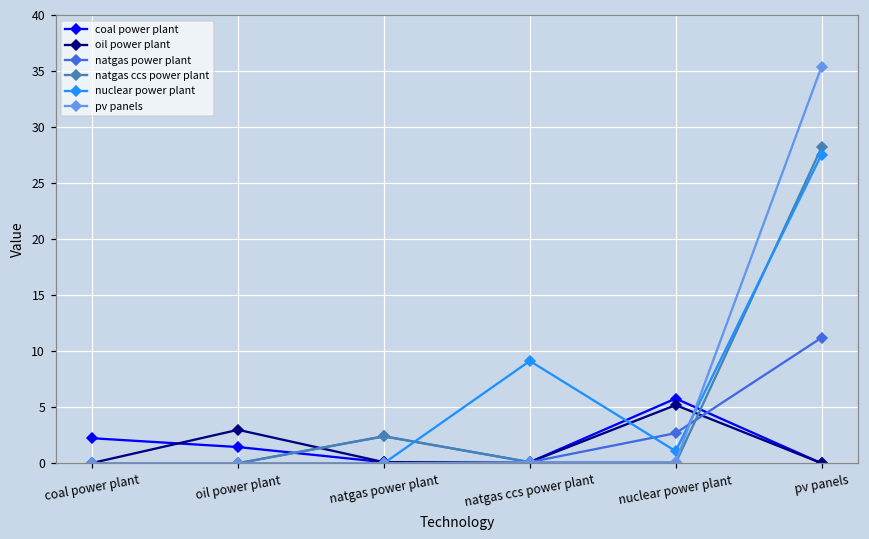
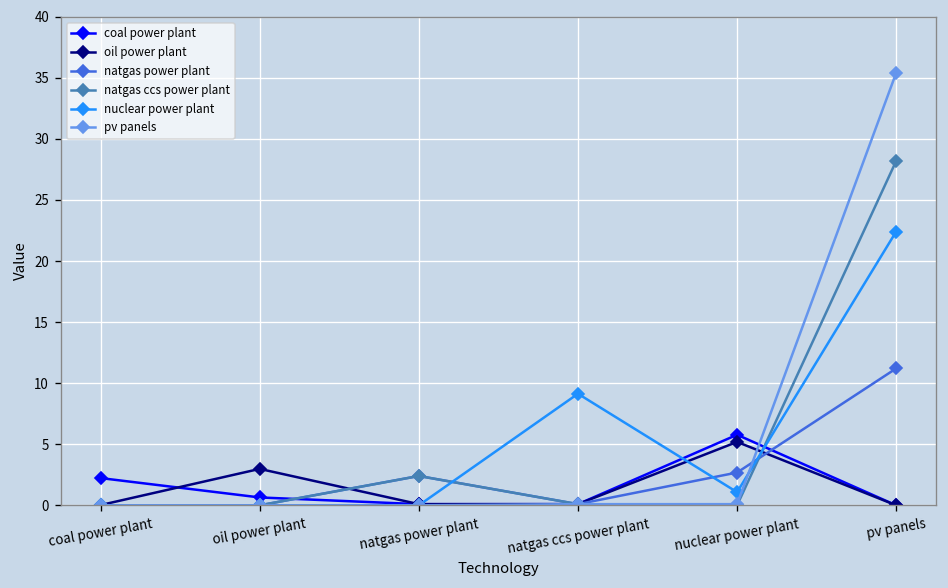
coal power plant, oil power plant: 1.4 -> 0.6
nuclear power plant, pv panels: 27.6 -> 22.4
